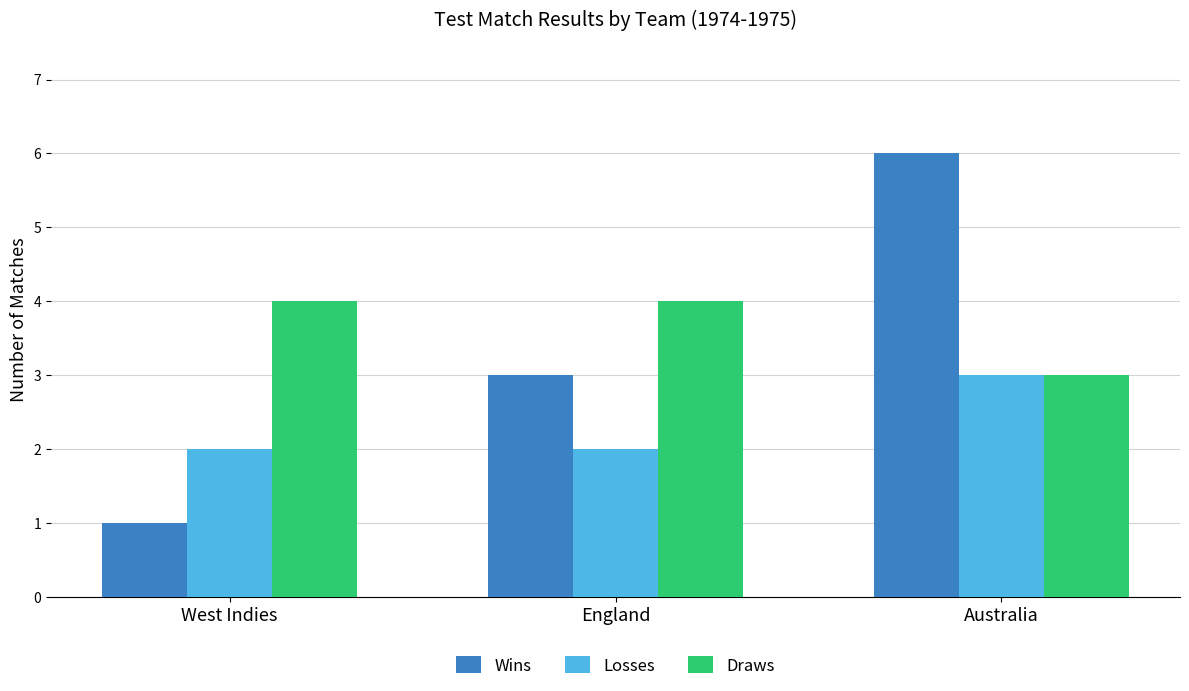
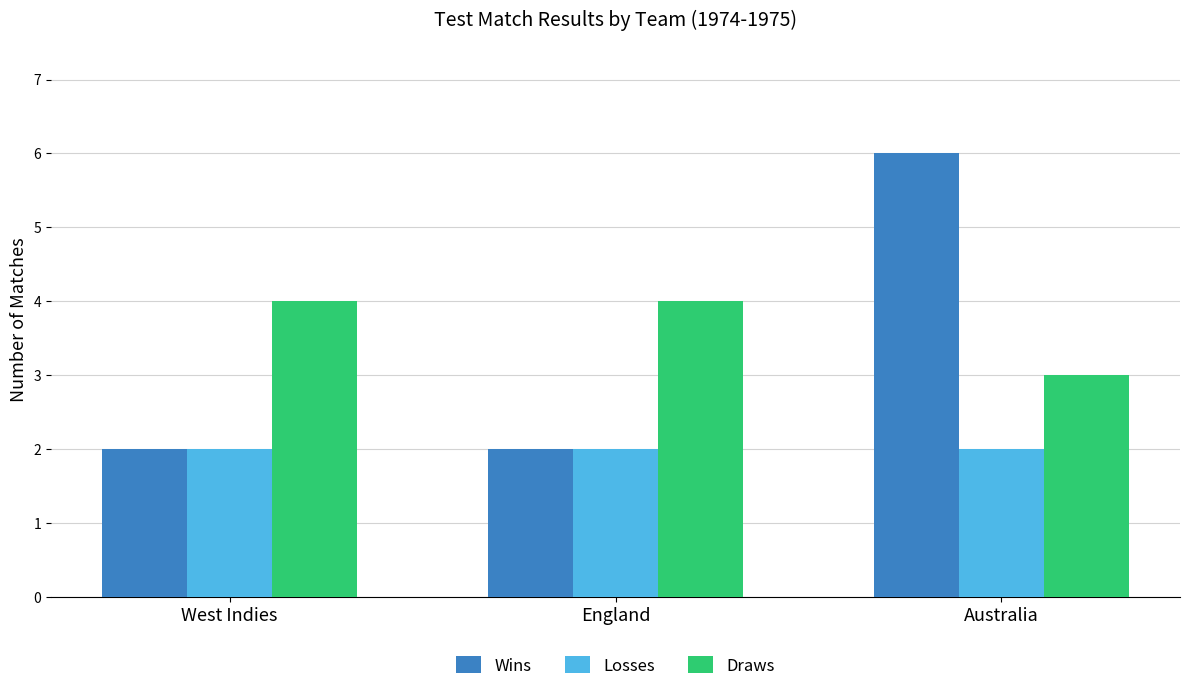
Wins, West Indies: 1 -> 2
Wins, England: 3 -> 2
Losses, Australia: 3 -> 2
